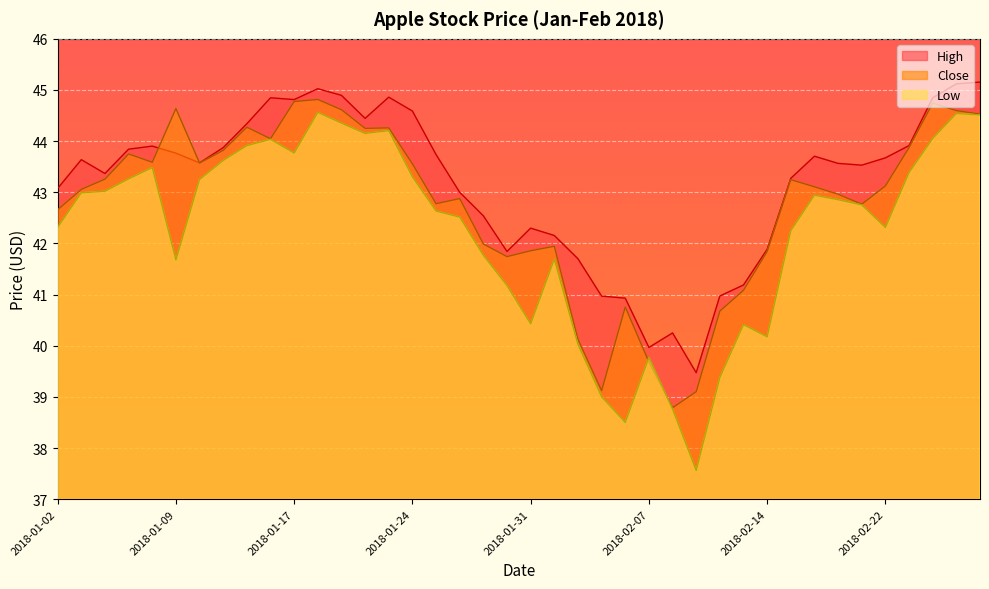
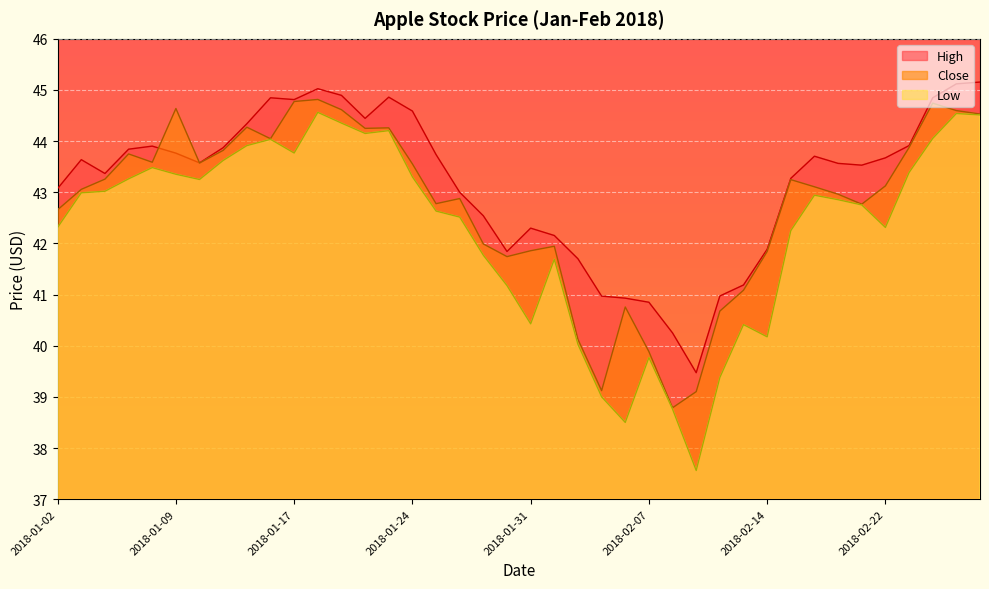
Low, 2018-01-09: 41.7 -> 43.4
High, 2018-02-07: 40.0 -> 40.8
Close, 2018-02-07: 39.7 -> 39.9
